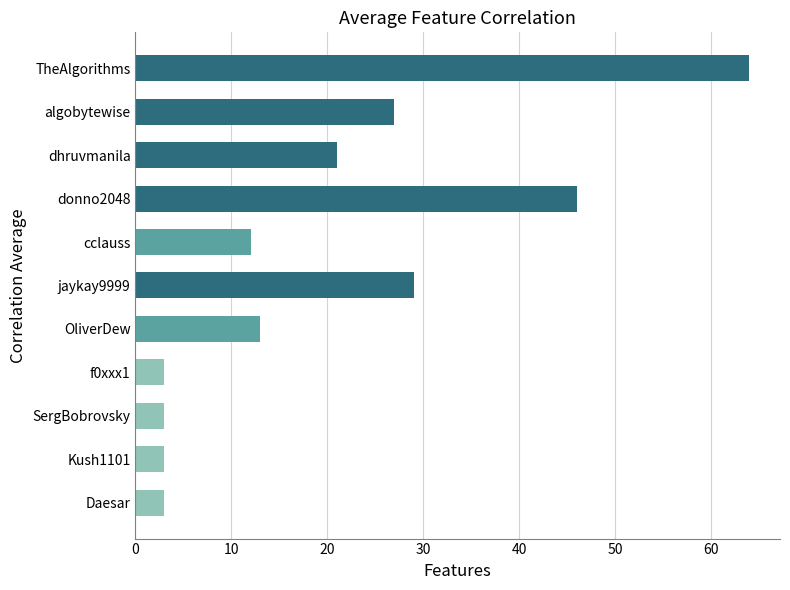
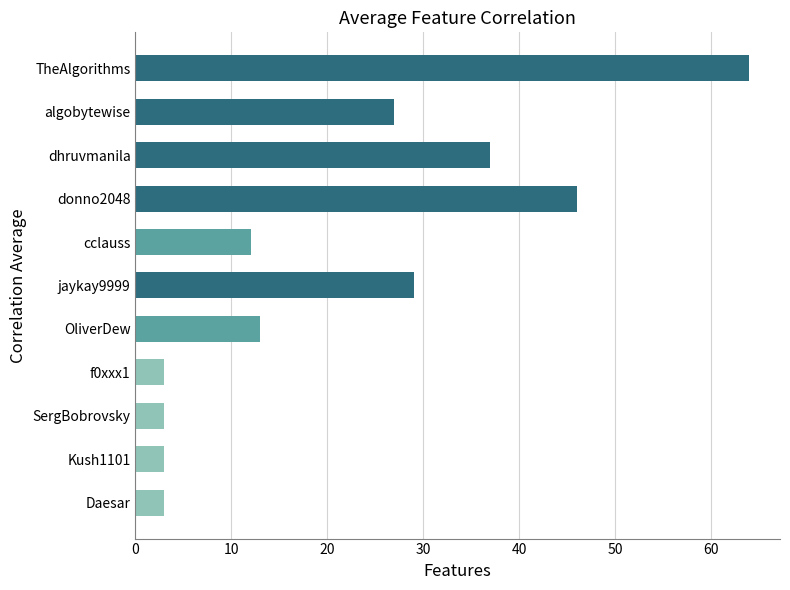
dhruvmanila: 21 -> 37
